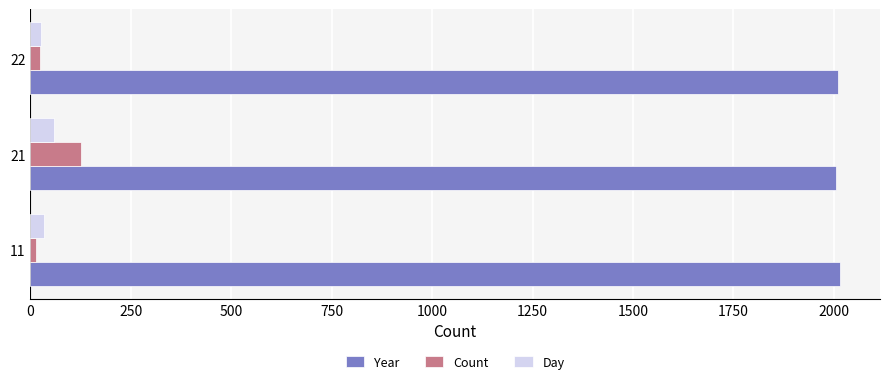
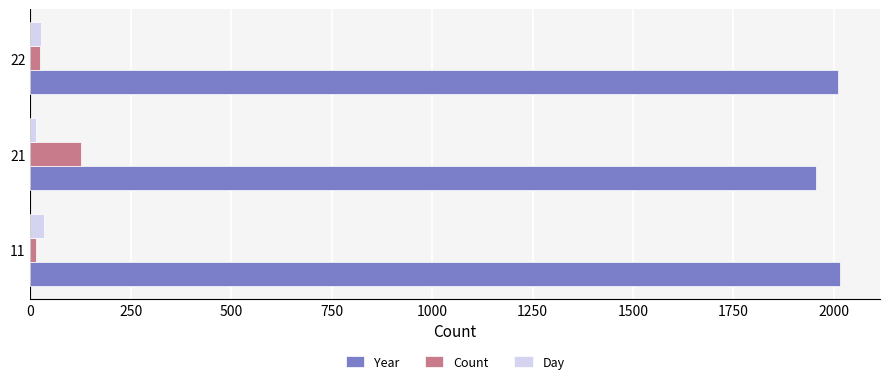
Day, 21: 60 -> 10
Year, 21: 2010 -> 1960
